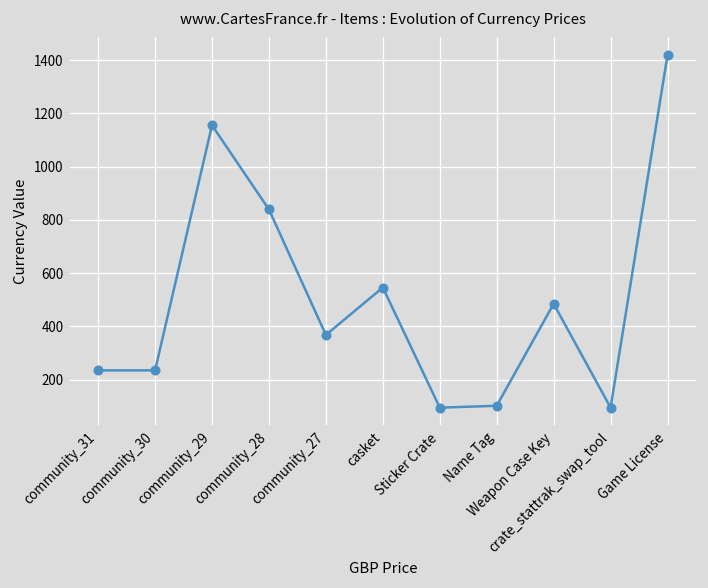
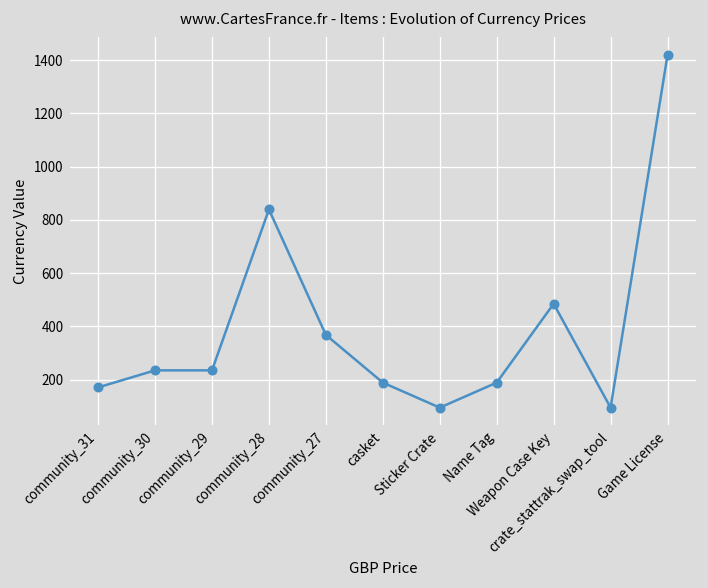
community_31: 240 -> 170
community_29: 1160 -> 240
casket: 550 -> 190
Name Tag: 100 -> 190
